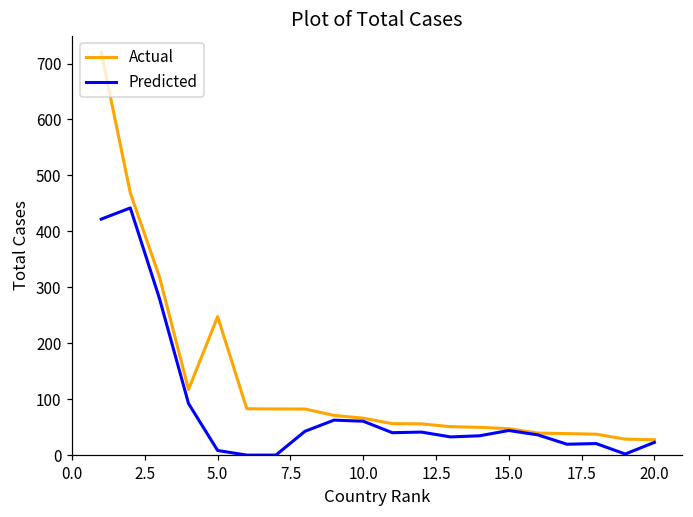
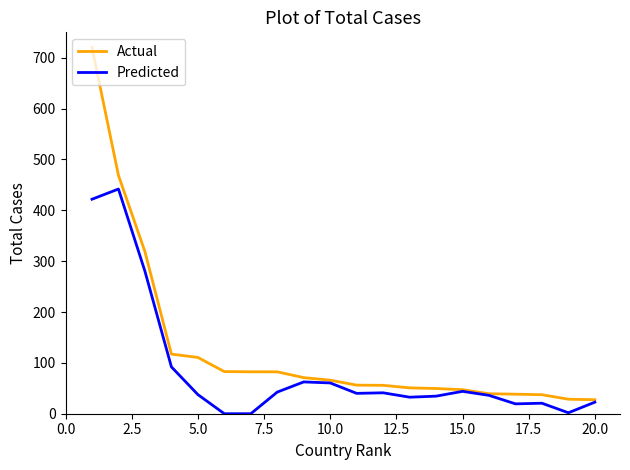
Actual, 5.0: 250 -> 110
Predicted, 5.0: 10 -> 40
